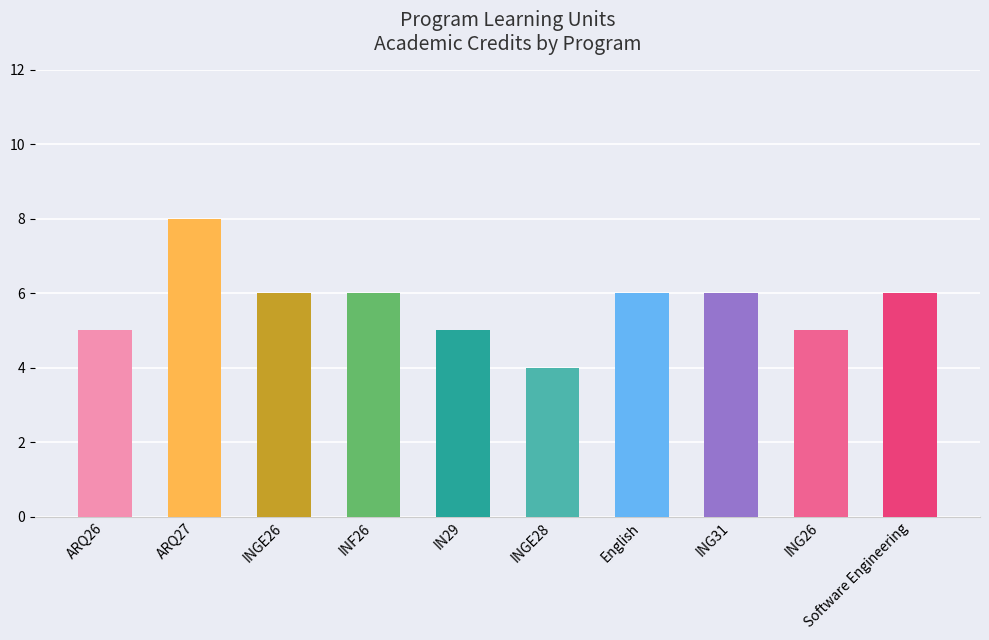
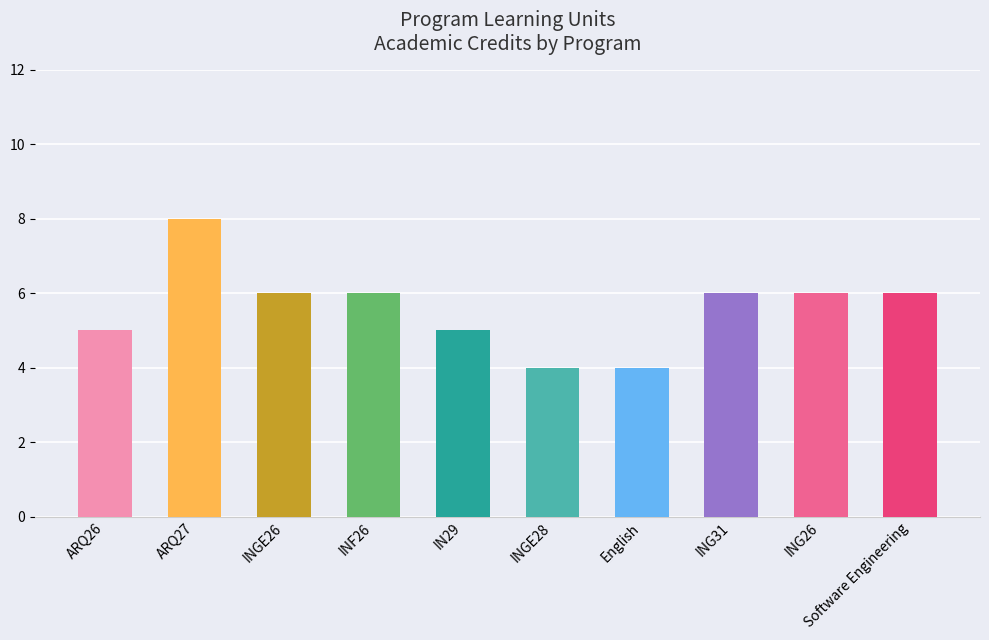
English: 6 -> 4
ING26: 5 -> 6
